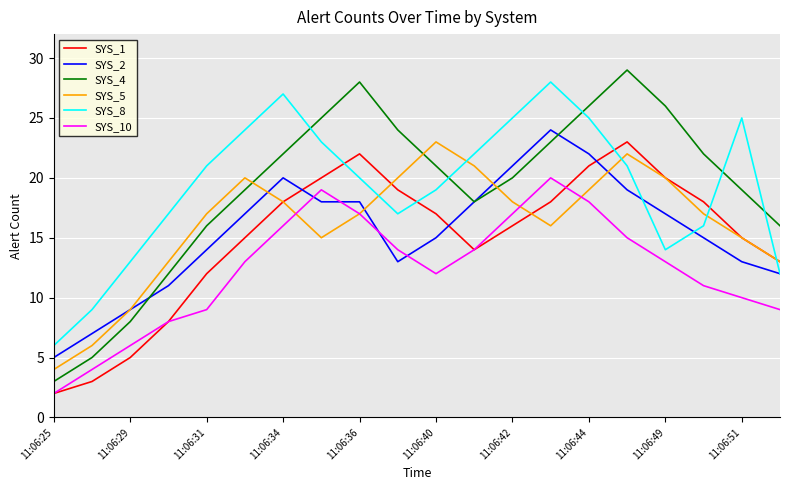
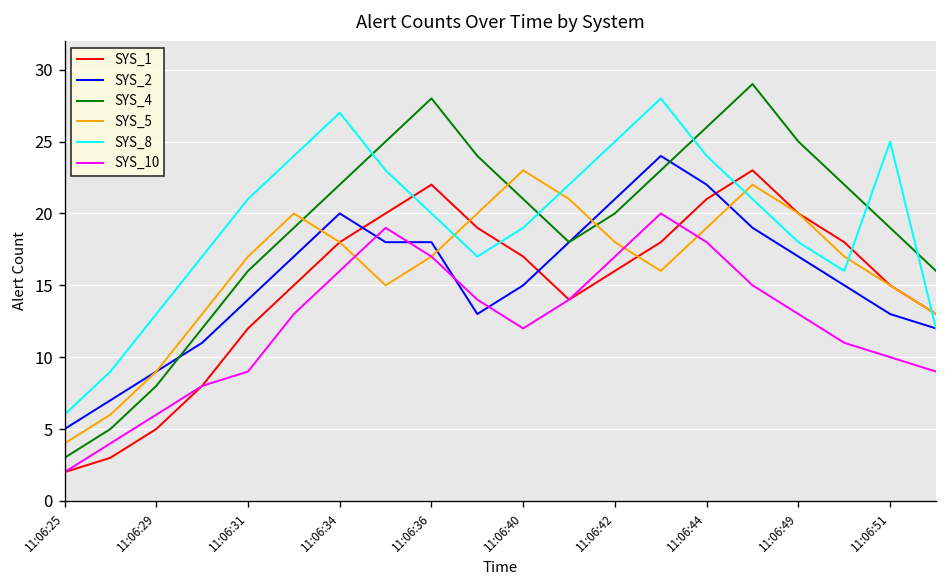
SYS_8, 11:06:44: 25 -> 24
SYS_4, 11:06:49: 26 -> 25
SYS_8, 11:06:49: 14 -> 18
